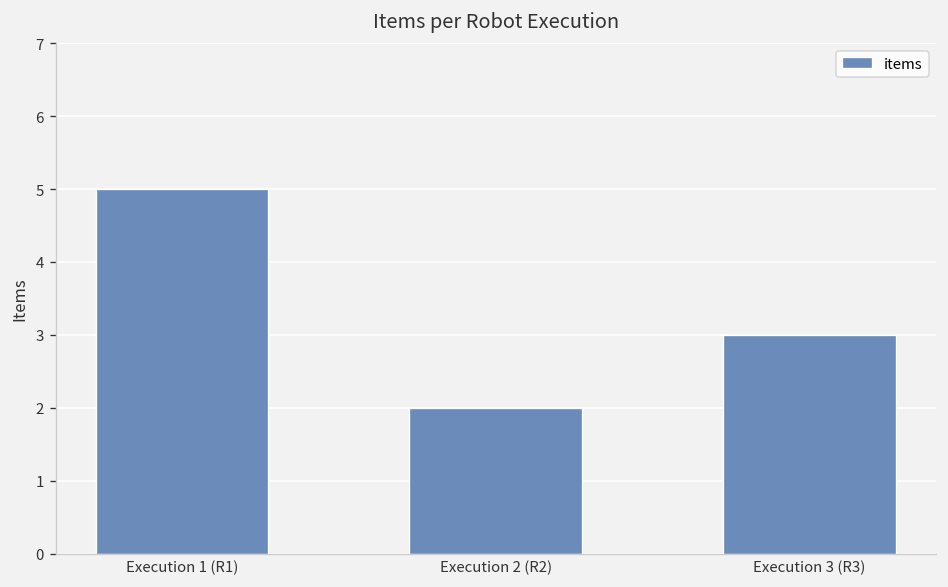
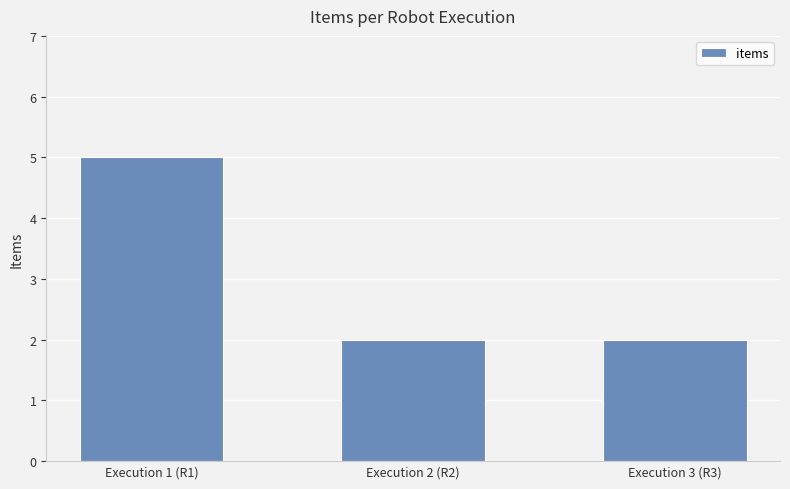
Execution 3 (R3): 3 -> 2
